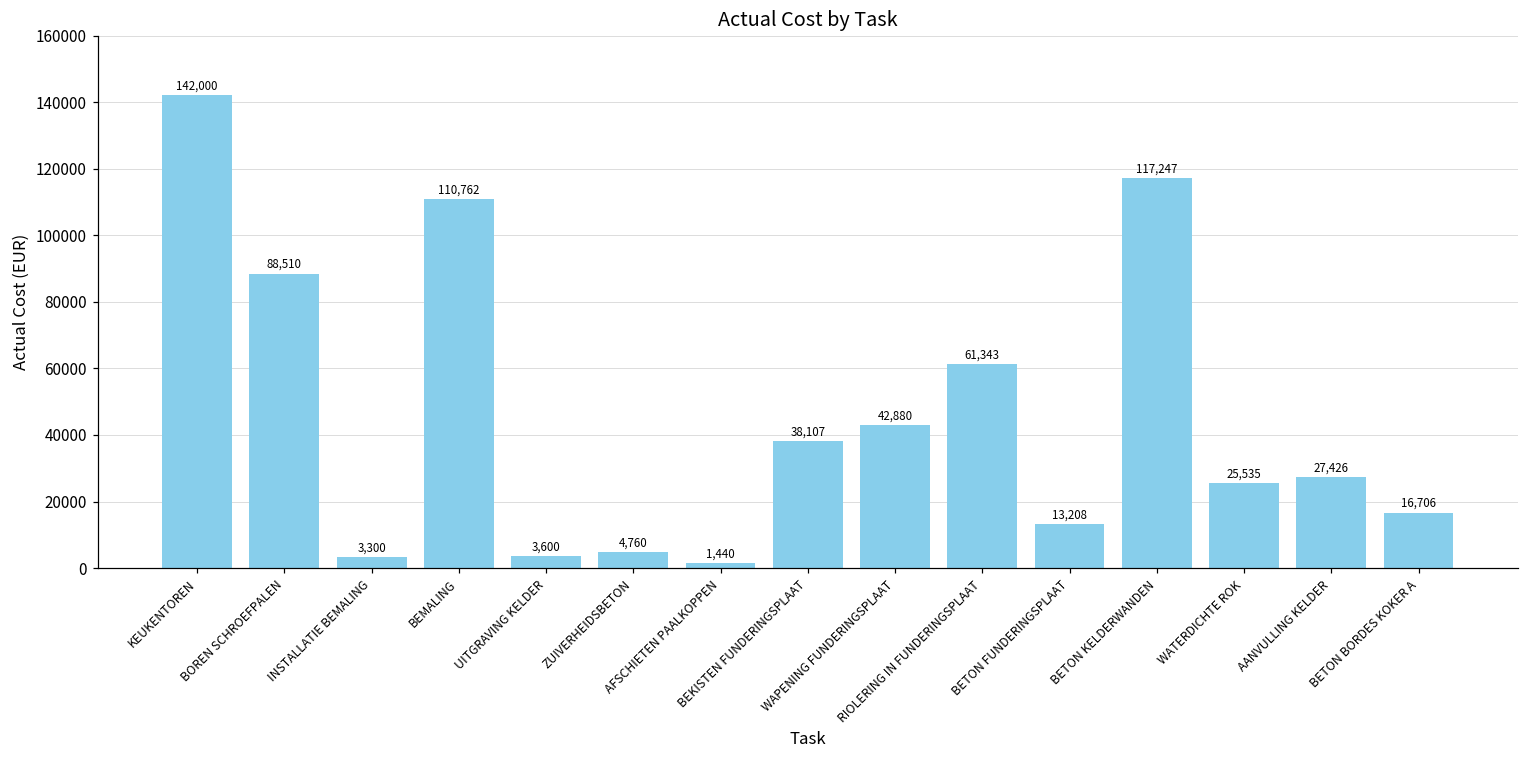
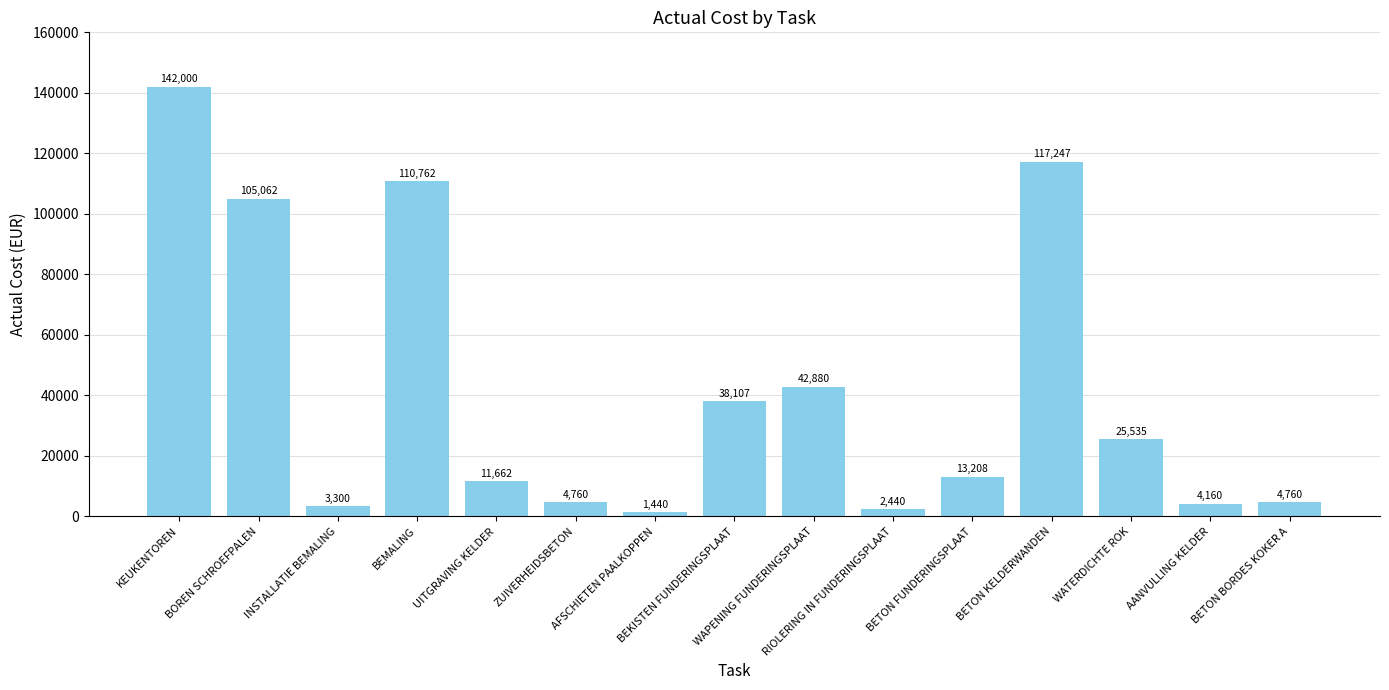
BOREN SCHROEFPALEN: 88,510 -> 105,062
UITGRAVING KELDER: 3,600 -> 11,662
RIOLERING IN FUNDERINGSPLAAT: 61,343 -> 2,440
AANVULLING KELDER: 27,426 -> 4,160
BETON BORDES KOKER A: 16,706 -> 4,760
